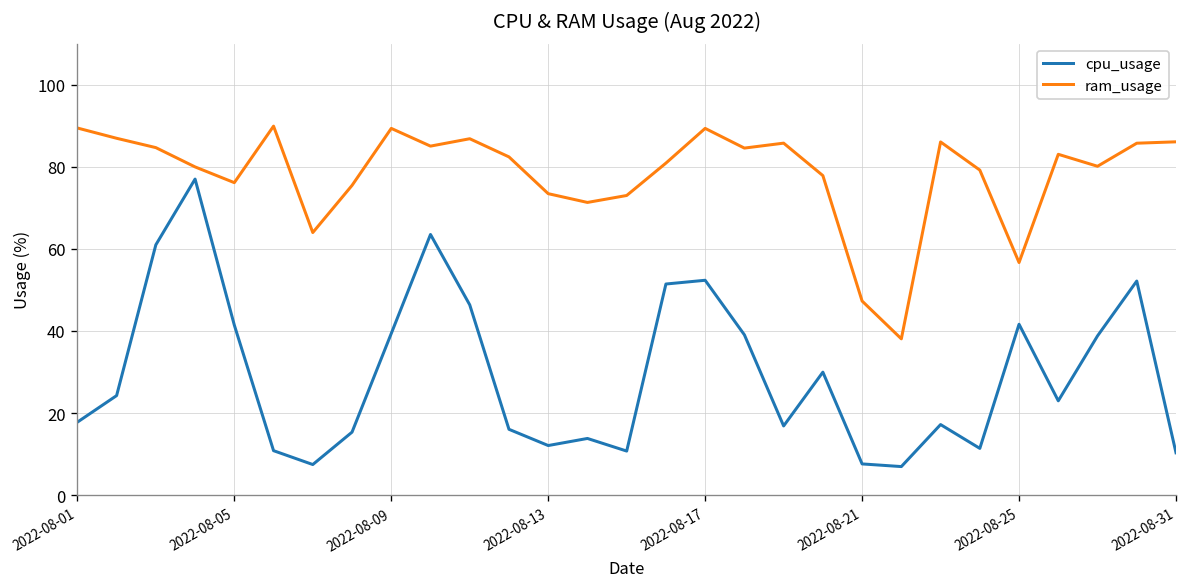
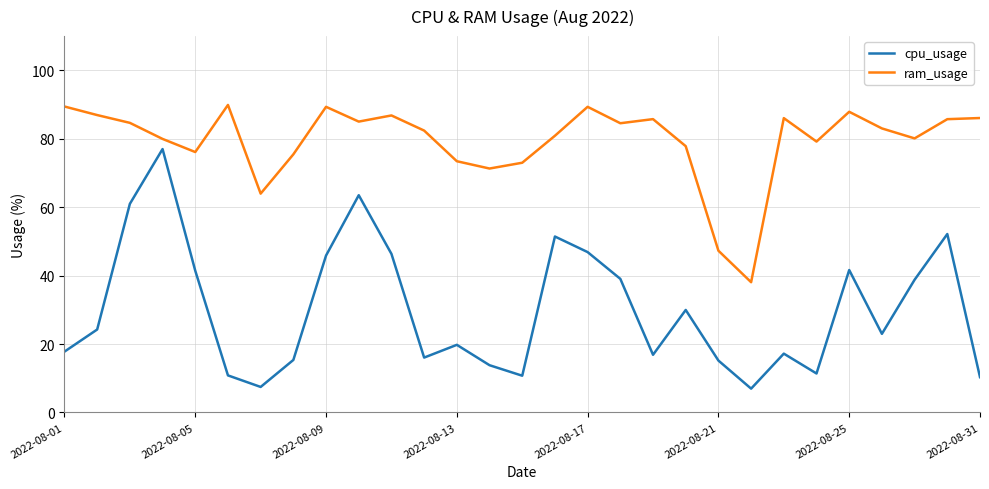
cpu_usage, 2022-08-09: 39 -> 46
cpu_usage, 2022-08-13: 12 -> 20
cpu_usage, 2022-08-17: 52 -> 47
cpu_usage, 2022-08-21: 8 -> 15
ram_usage, 2022-08-25: 57 -> 88
